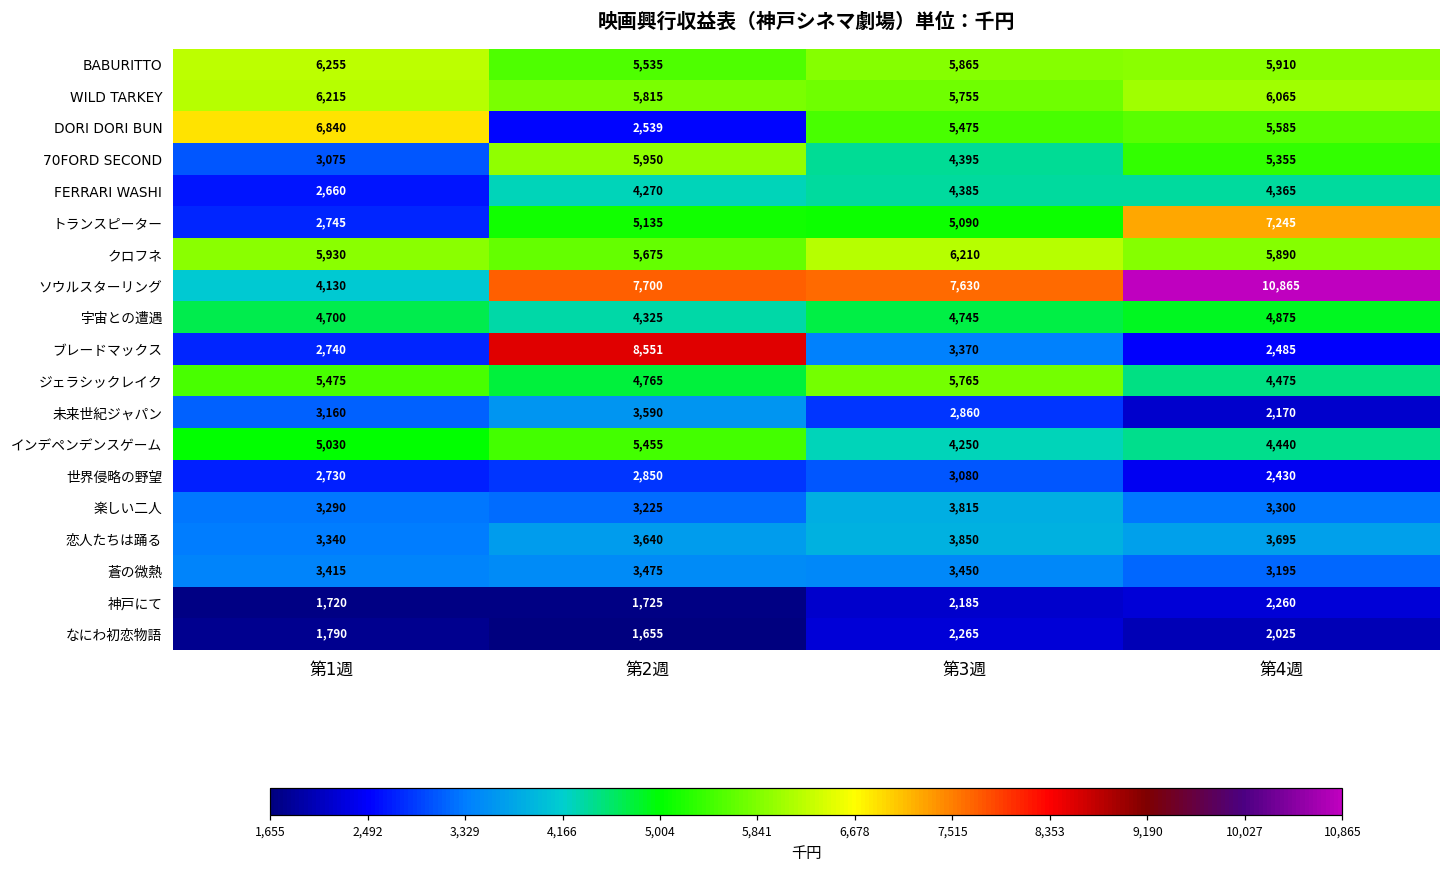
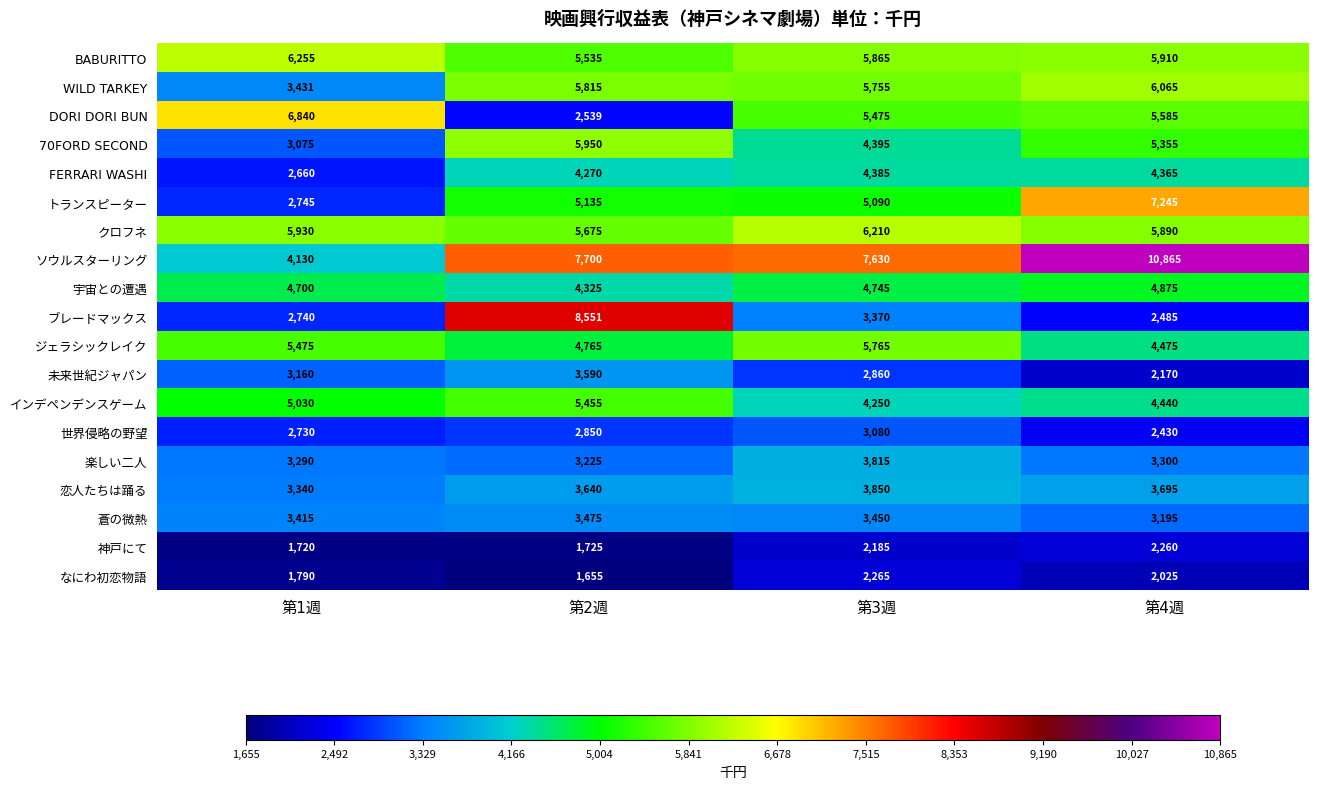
WILD TARKEY, 第1週: 6,215 -> 3,431
